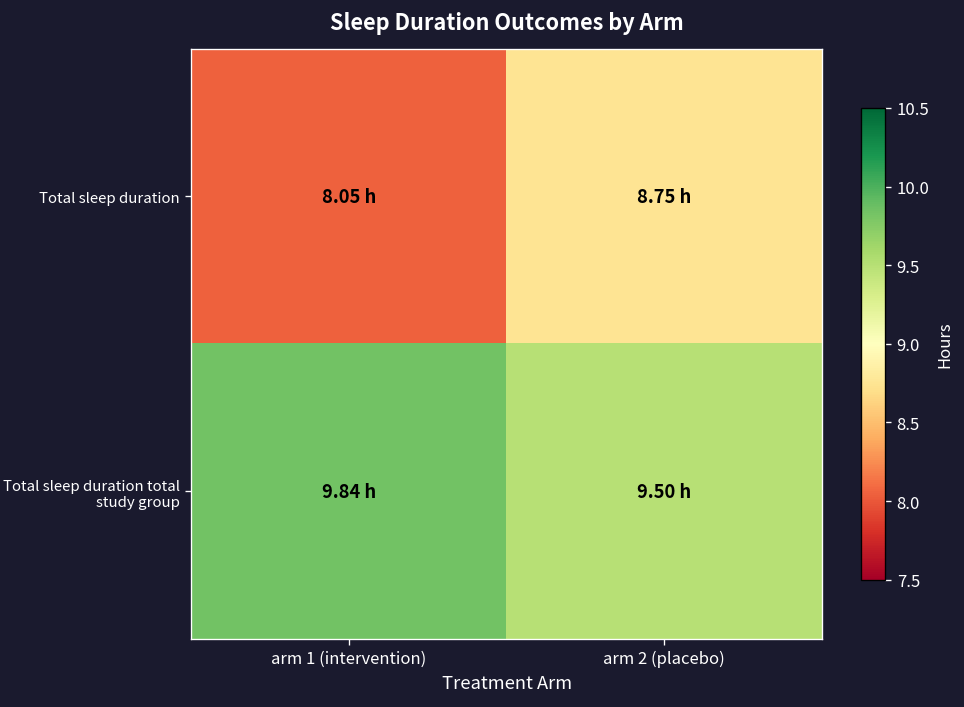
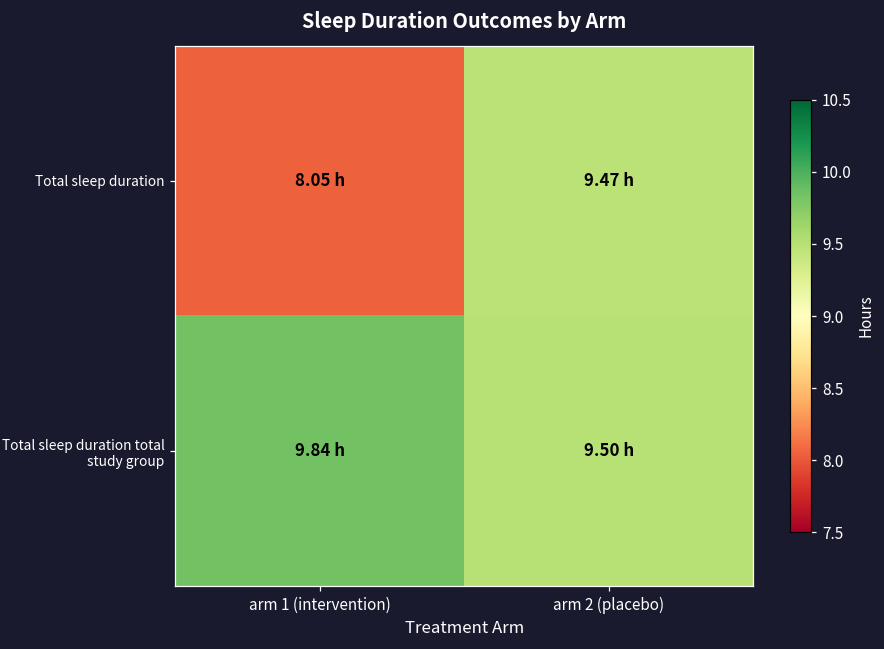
Total sleep duration, arm 2 (placebo): 8.75 -> 9.47
